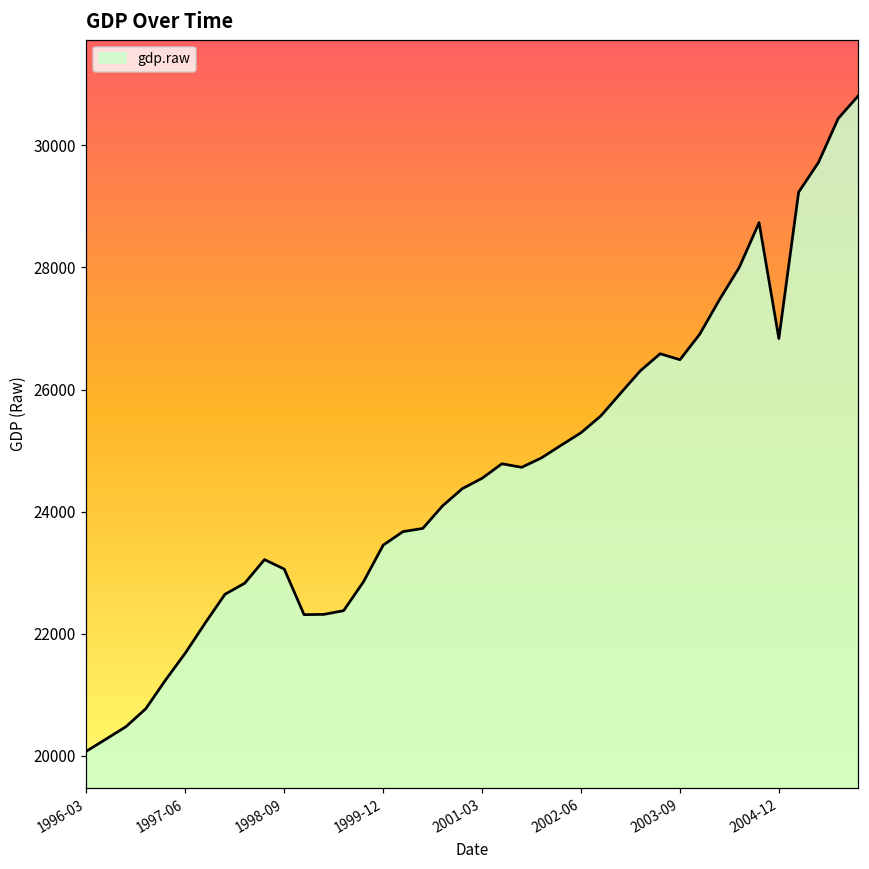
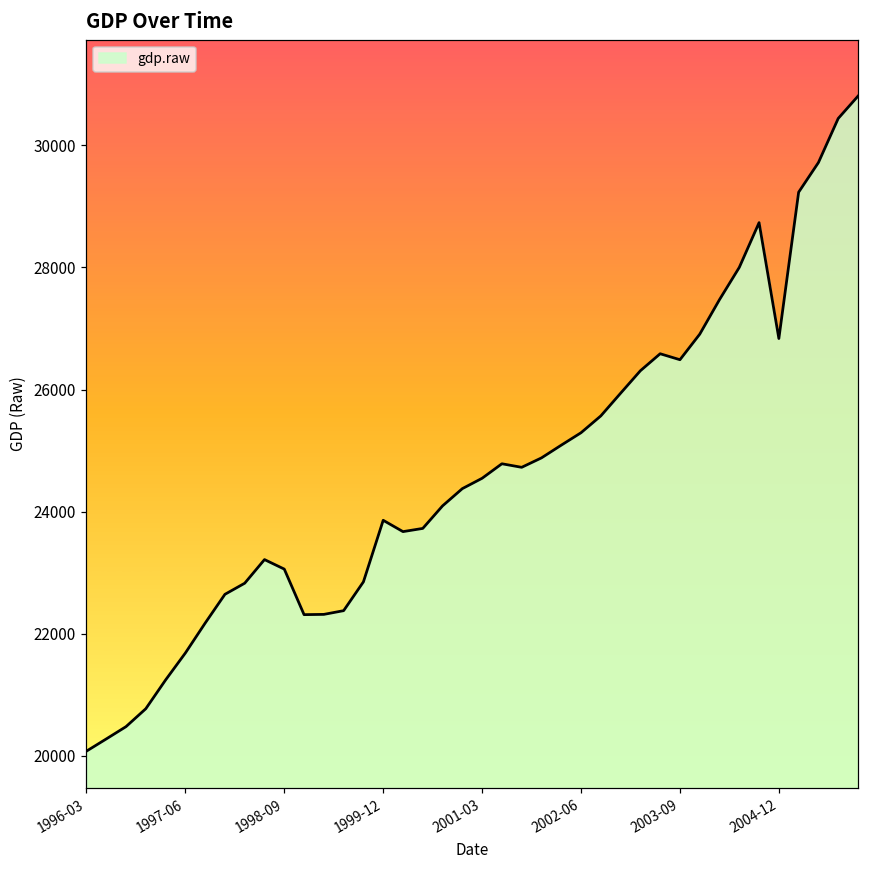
1999-12: 23400 -> 23900
